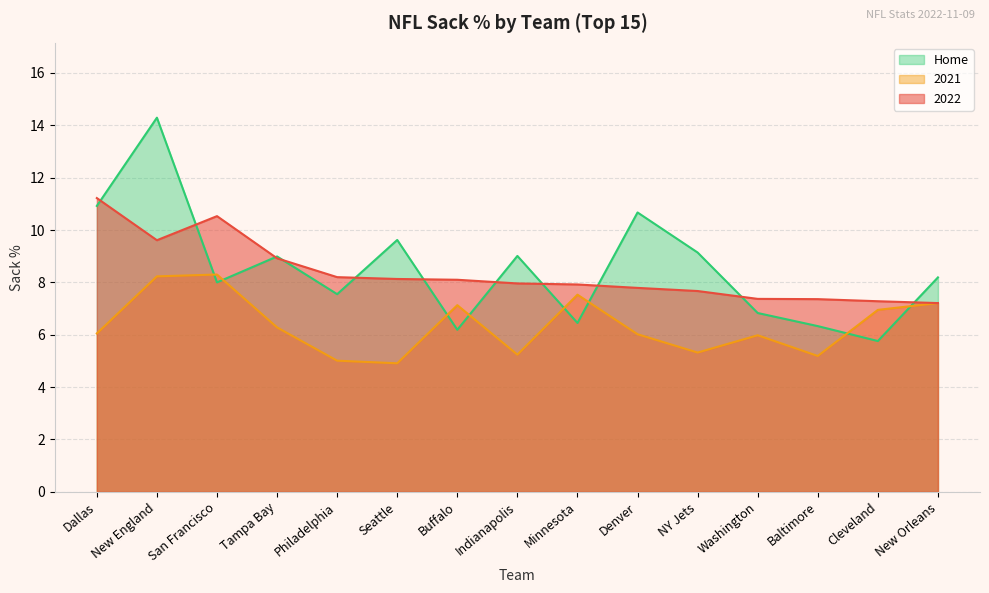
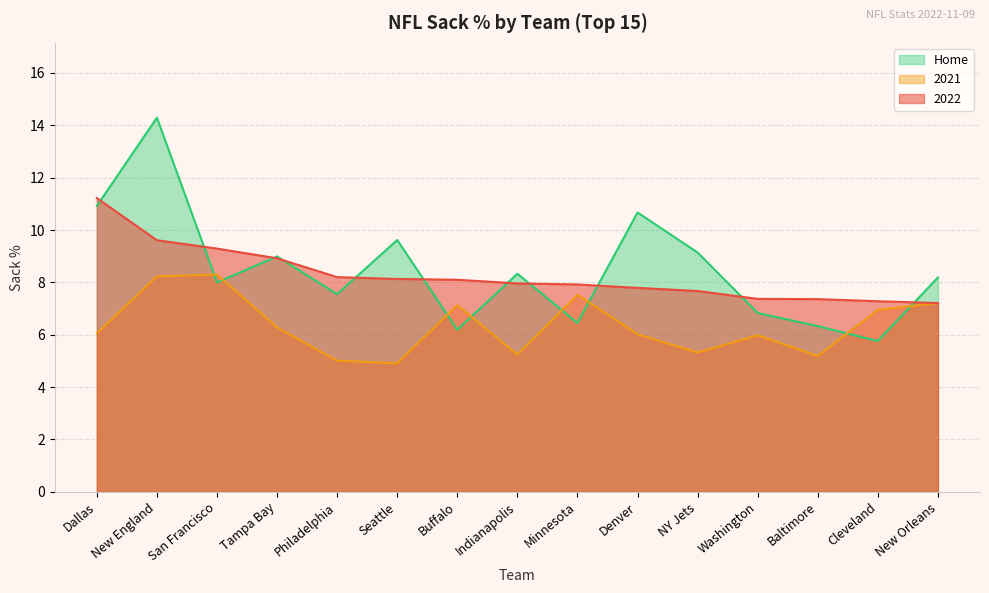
2022, San Francisco: 10.5 -> 9.3
Home, Indianapolis: 9.0 -> 8.3
